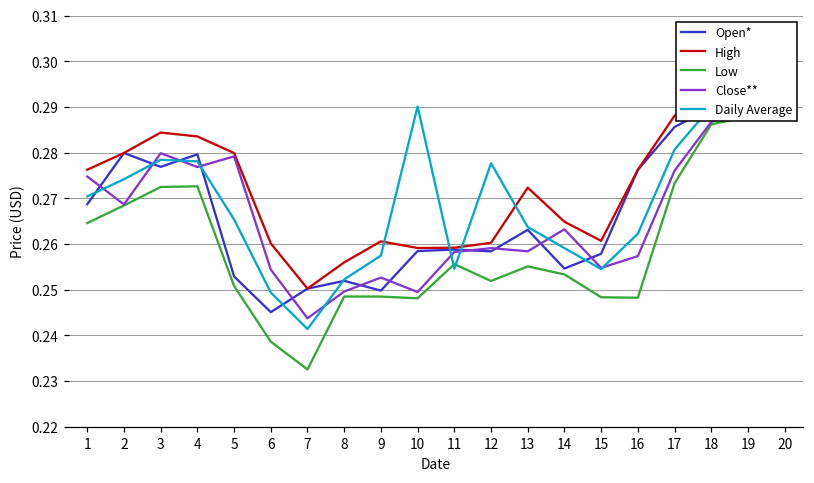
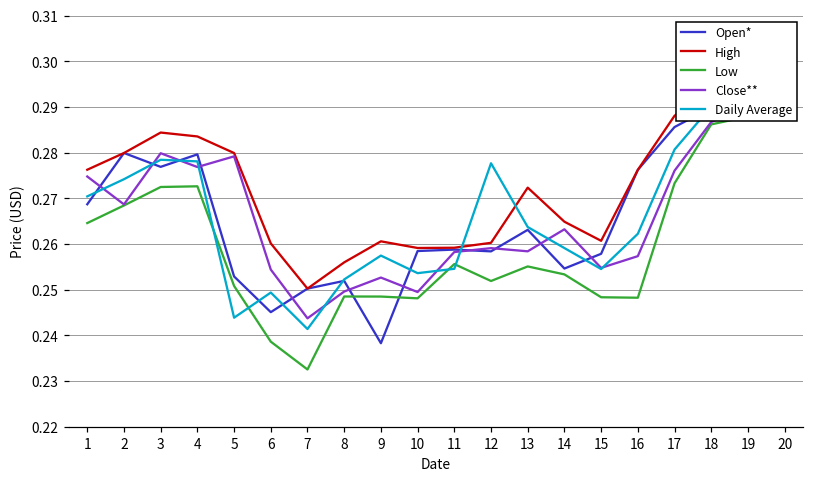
Daily Average, 5: 0.265 -> 0.244
Open*, 9: 0.250 -> 0.238
Daily Average, 10: 0.290 -> 0.254
